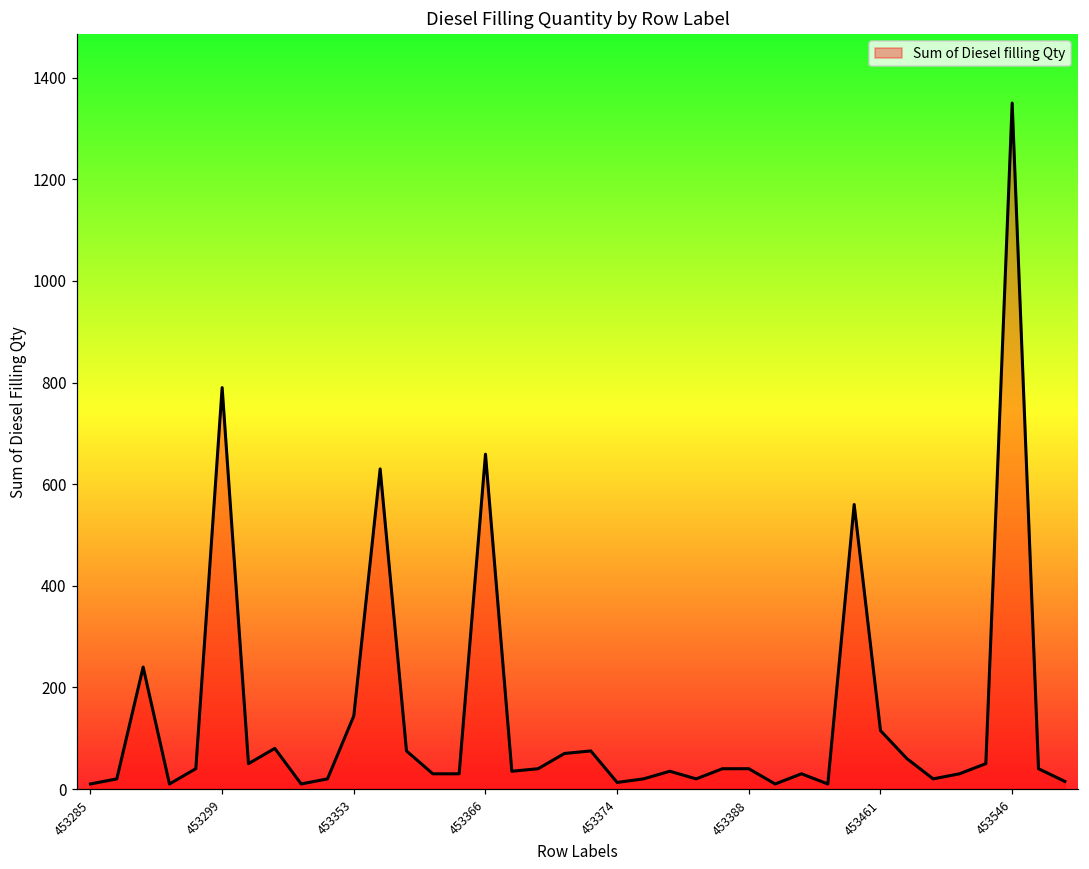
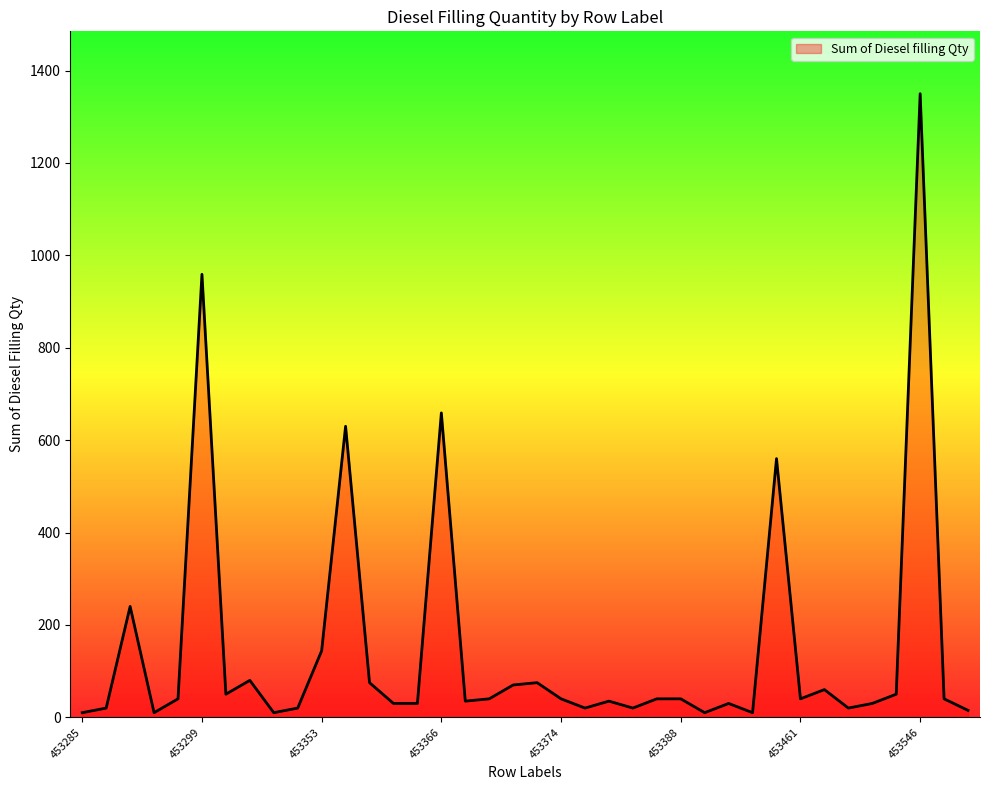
453299: 790 -> 960
453374: 10 -> 40
453461: 120 -> 40
